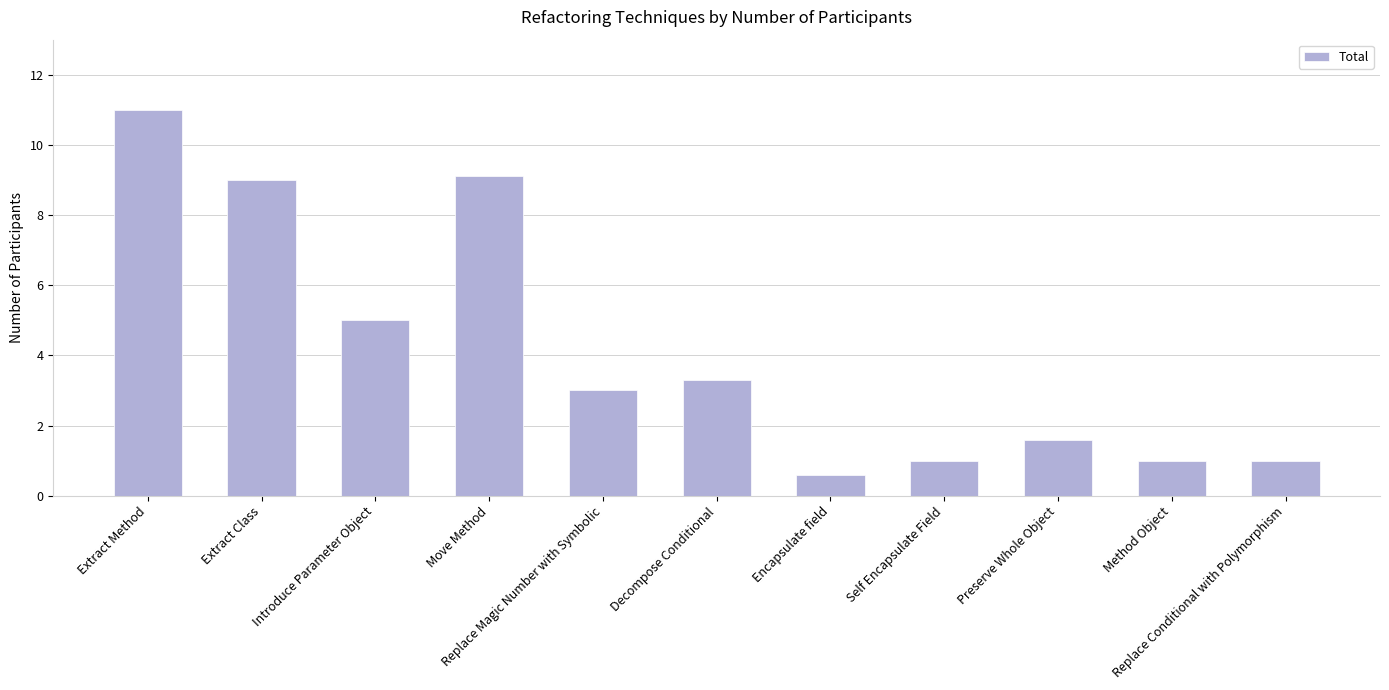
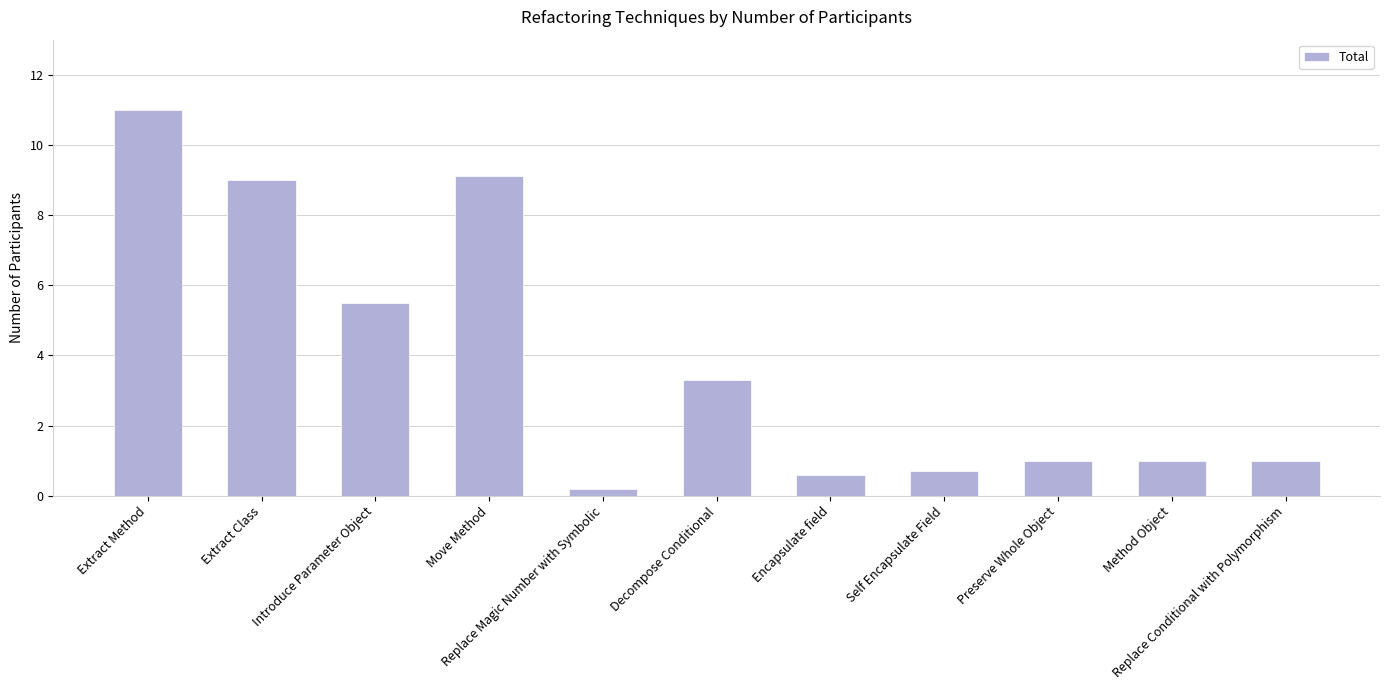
Introduce Parameter Object: 5.0 -> 5.5
Replace Magic Number with Symbolic: 3.0 -> 0.2
Self Encapsulate Field: 1.0 -> 0.7
Preserve Whole Object: 1.6 -> 1.0
